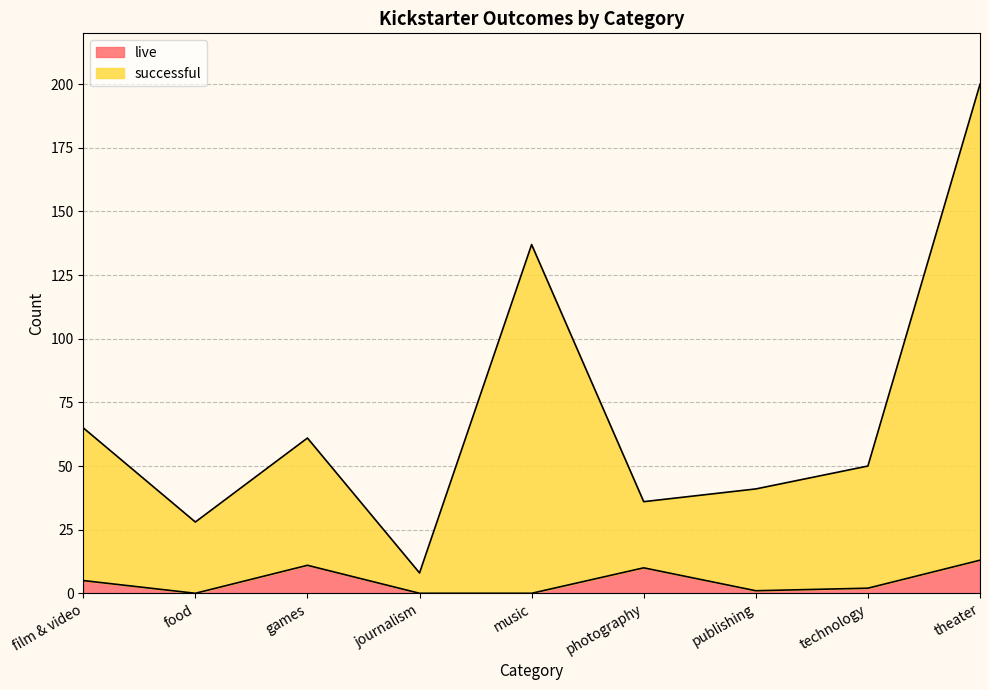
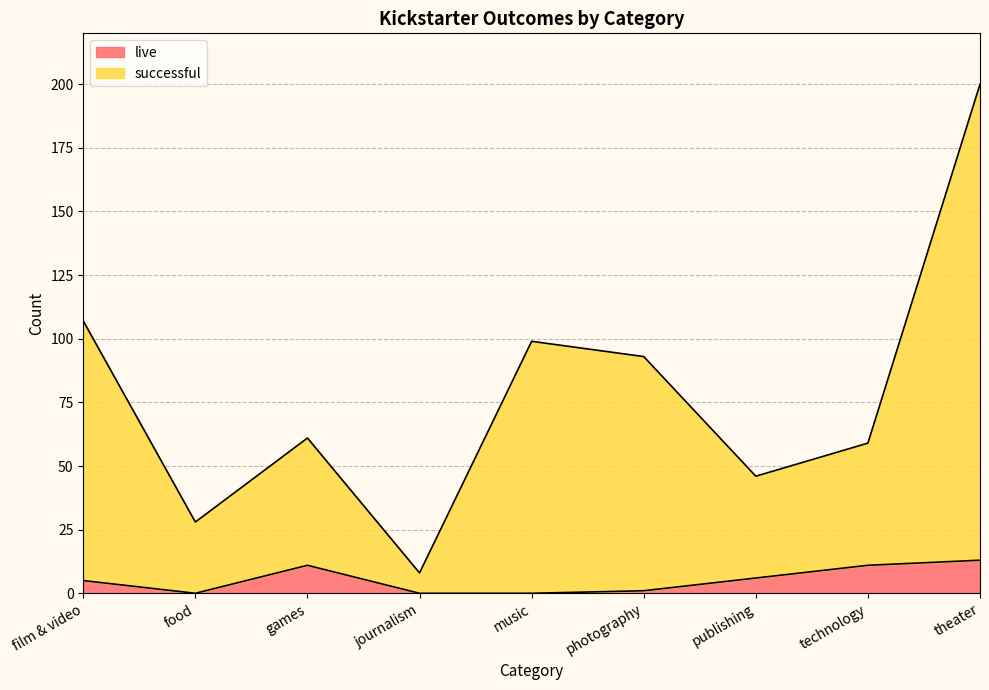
successful, film & video: 60 -> 102
successful, music: 137 -> 99
live, photography: 10 -> 1
successful, photography: 26 -> 92
live, publishing: 1 -> 6
live, technology: 2 -> 11
